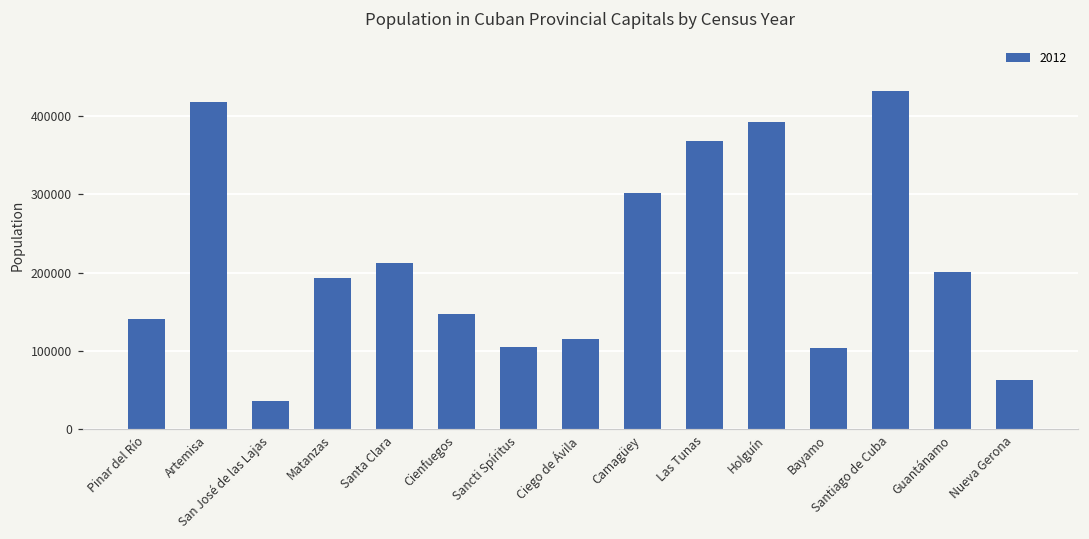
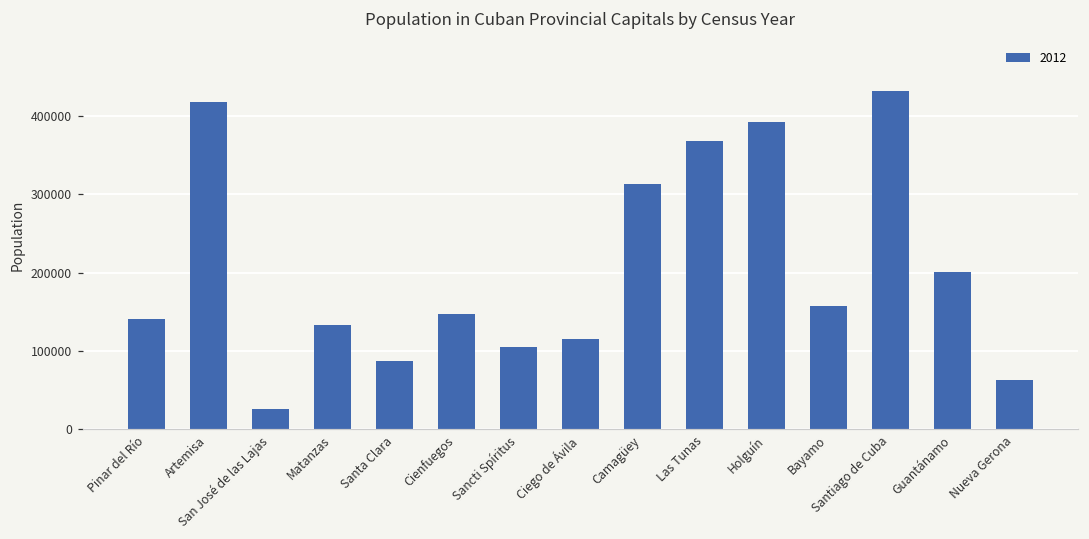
San José de las Lajas: 40000 -> 30000
Matanzas: 190000 -> 130000
Santa Clara: 210000 -> 90000
Camagüey: 300000 -> 310000
Bayamo: 100000 -> 160000
